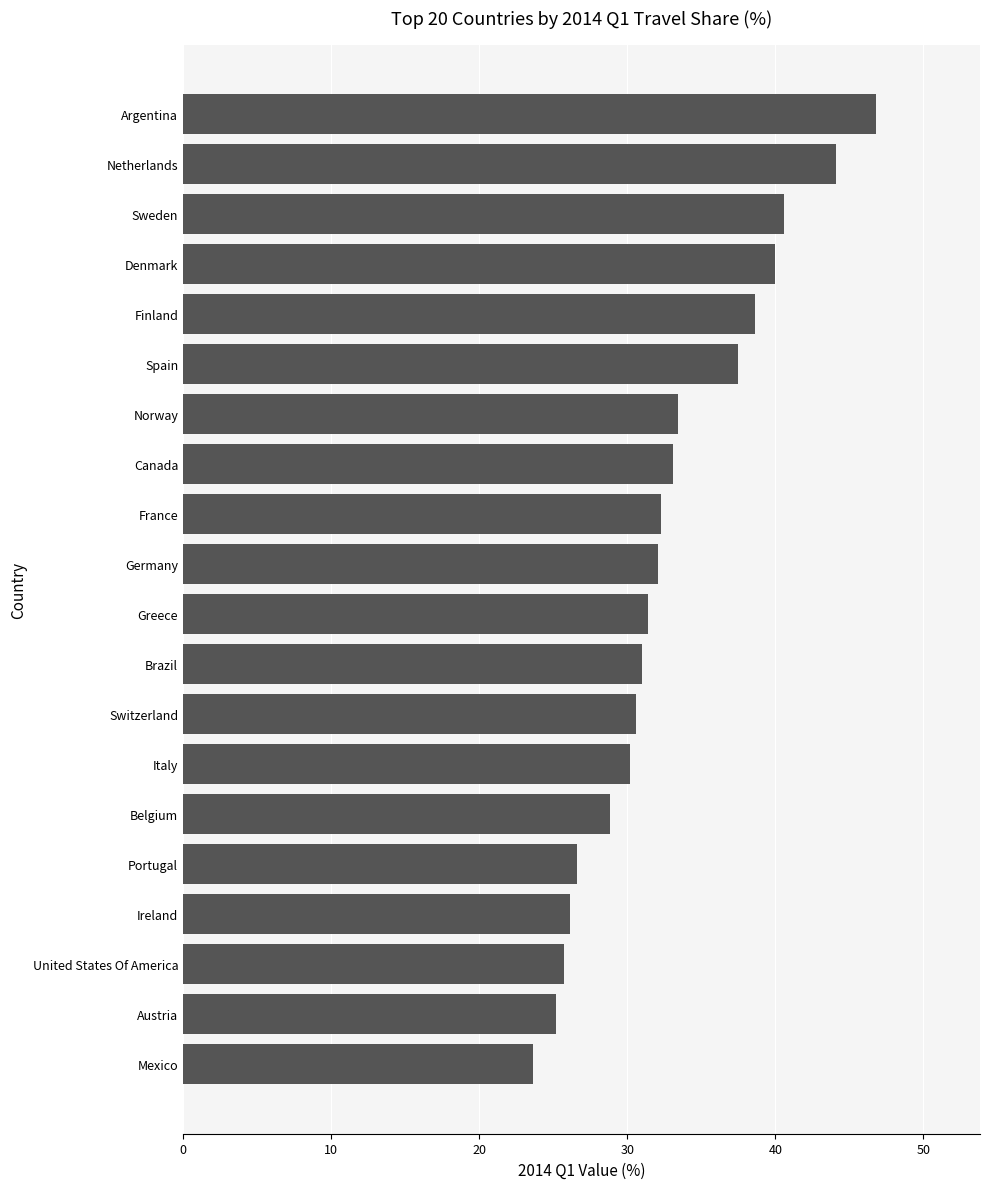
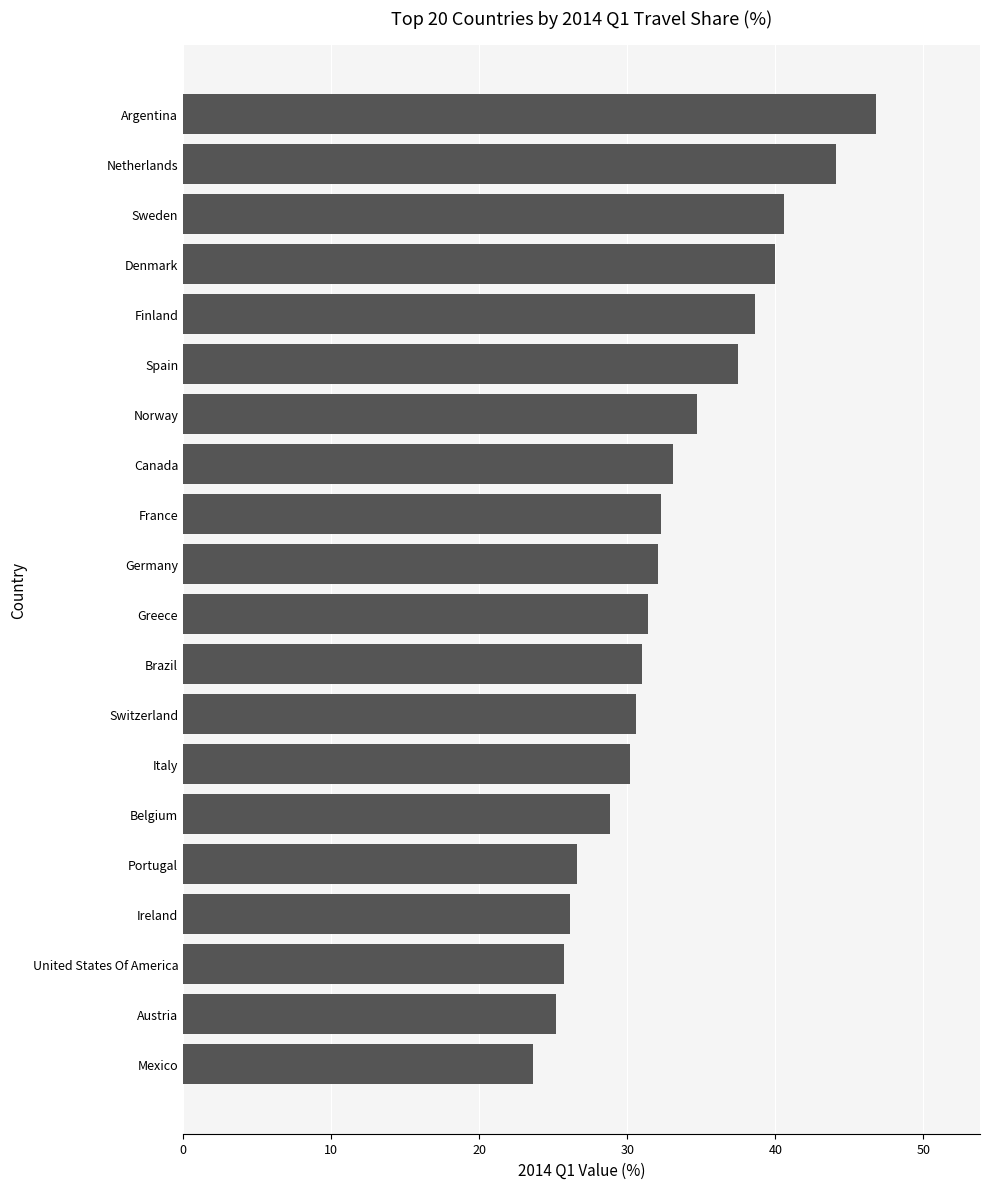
Norway: 33.4 -> 34.7
